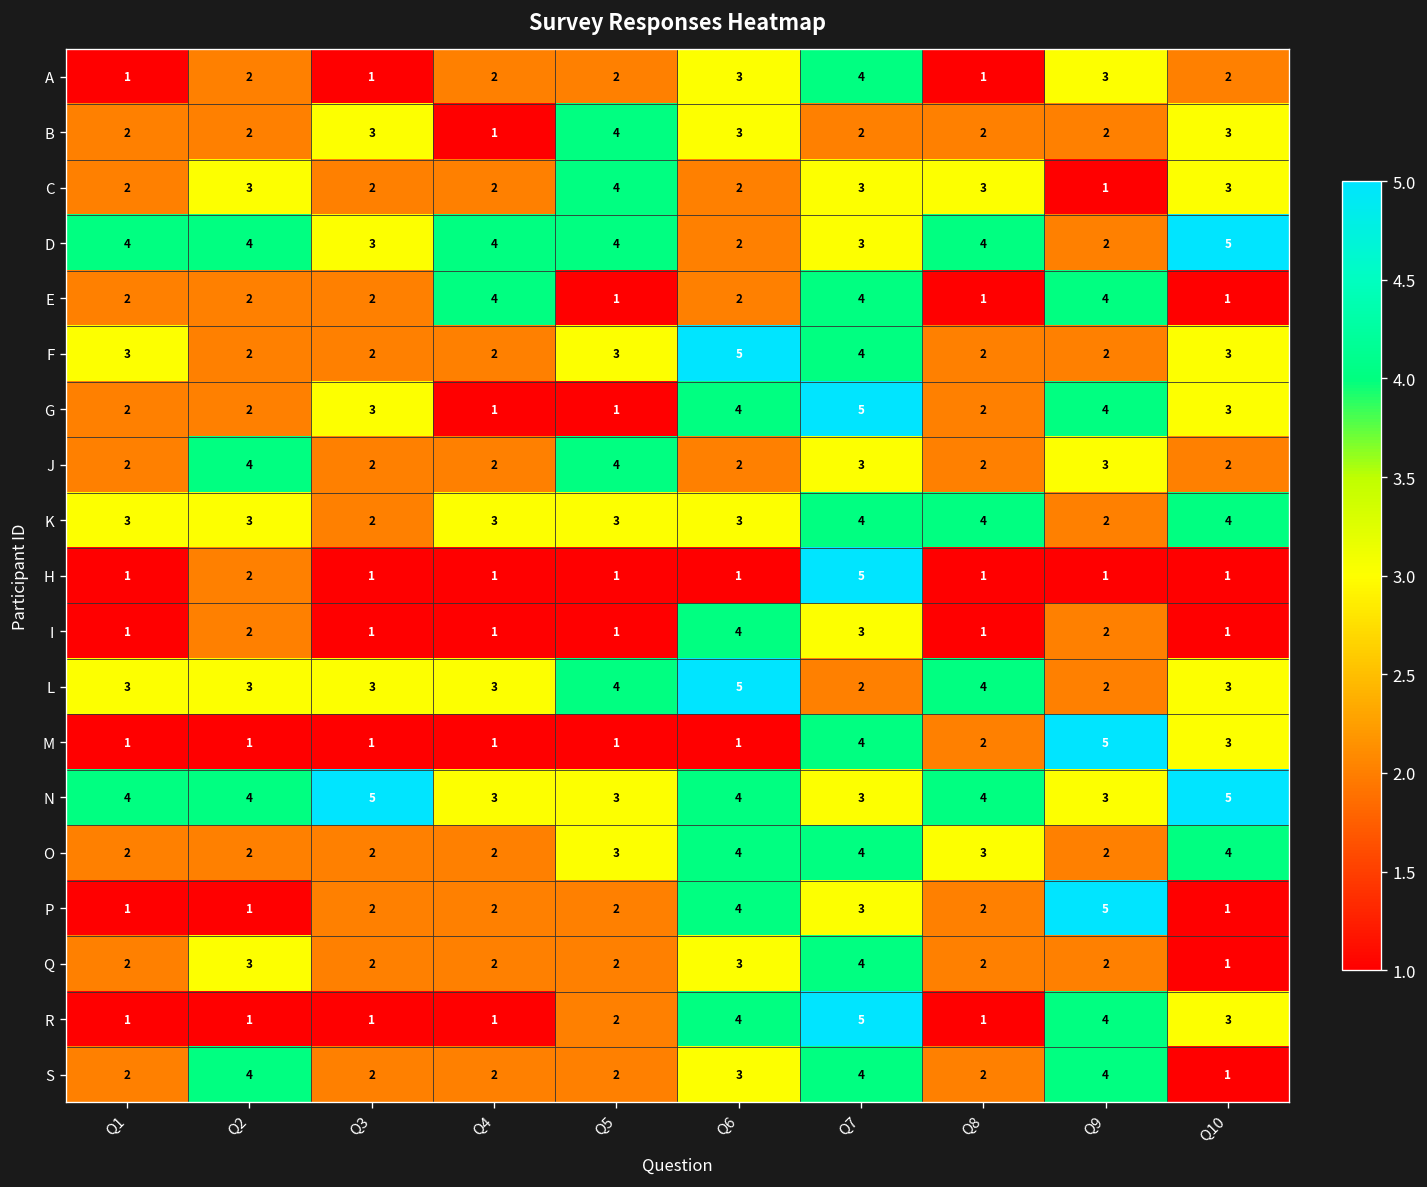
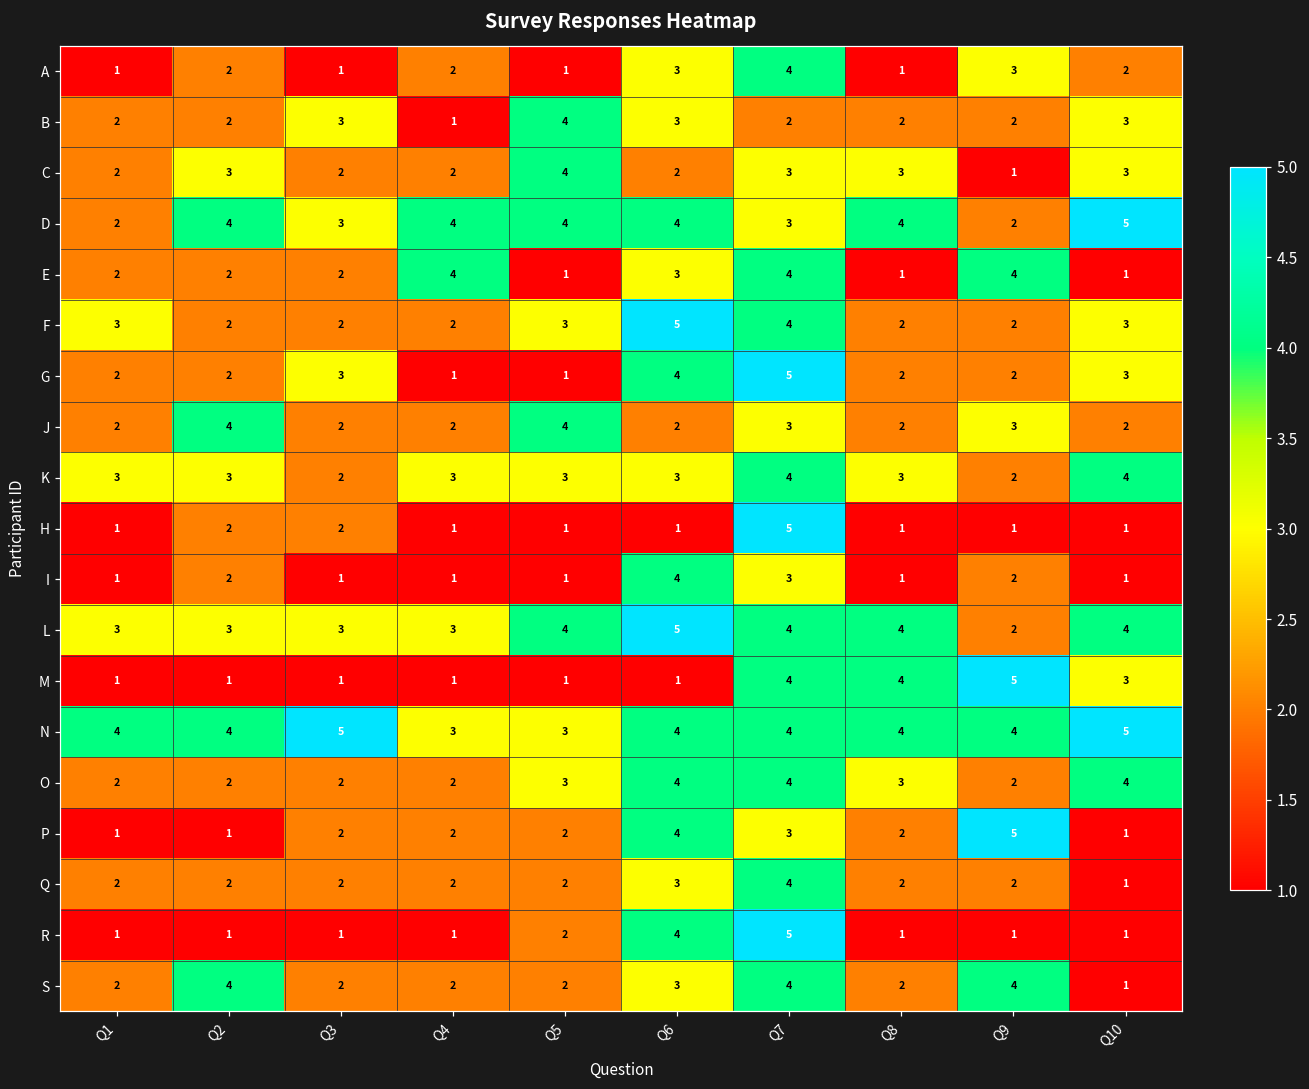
A, Q5: 2 -> 1
D, Q1: 4 -> 2
D, Q6: 2 -> 4
E, Q6: 2 -> 3
G, Q9: 4 -> 2
K, Q8: 4 -> 3
H, Q3: 1 -> 2
L, Q7: 2 -> 4
L, Q10: 3 -> 4
M, Q8: 2 -> 4
N, Q7: 3 -> 4
N, Q9: 3 -> 4
Q, Q2: 3 -> 2
R, Q9: 4 -> 1
R, Q10: 3 -> 1
